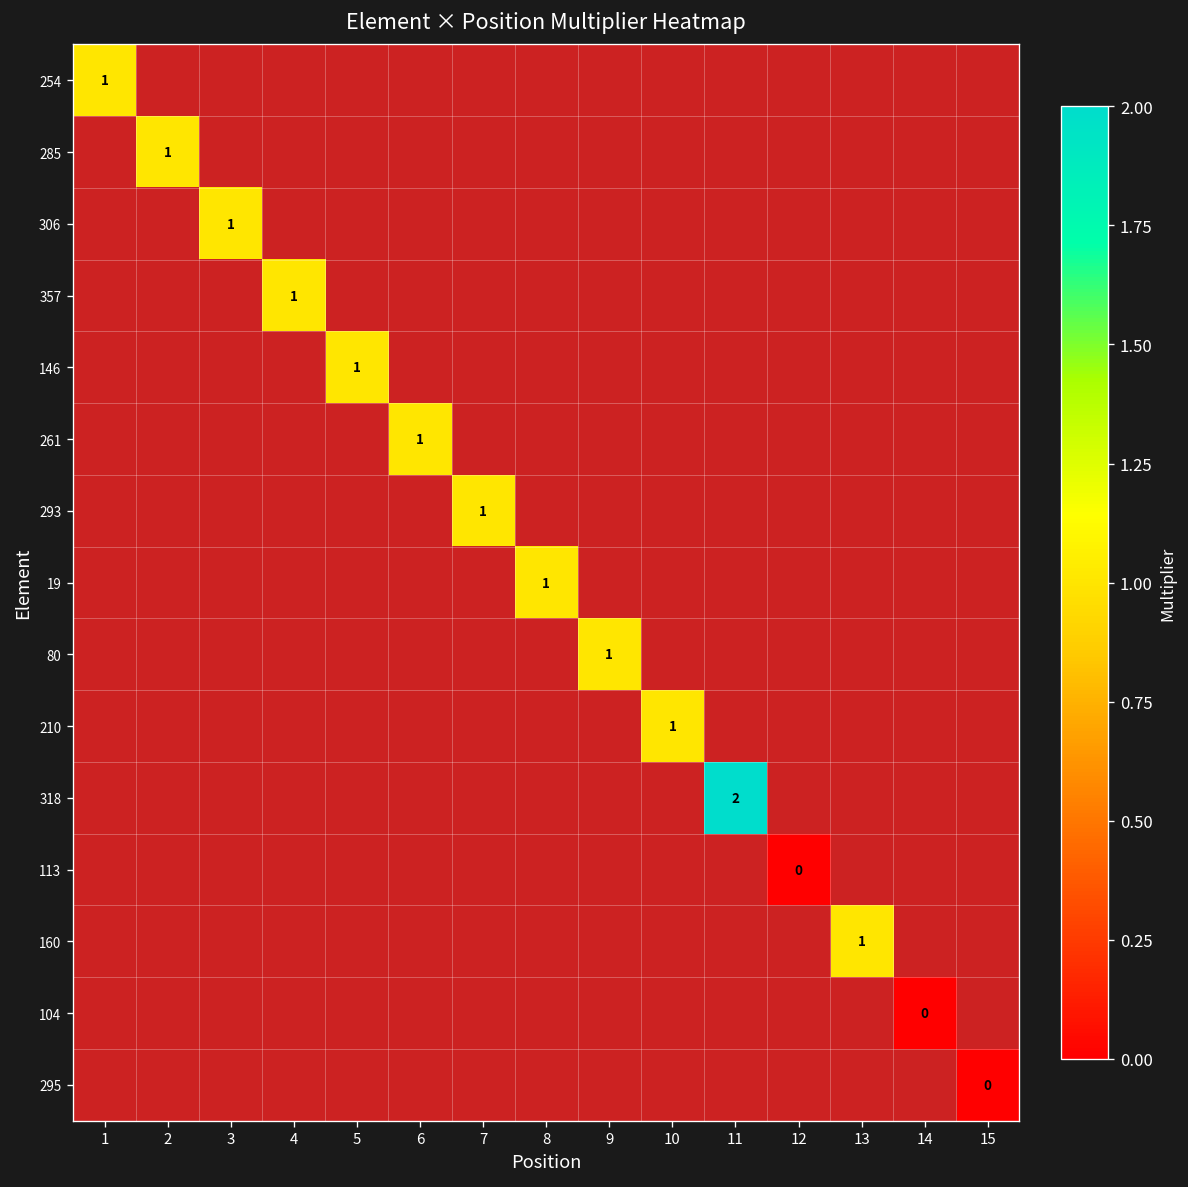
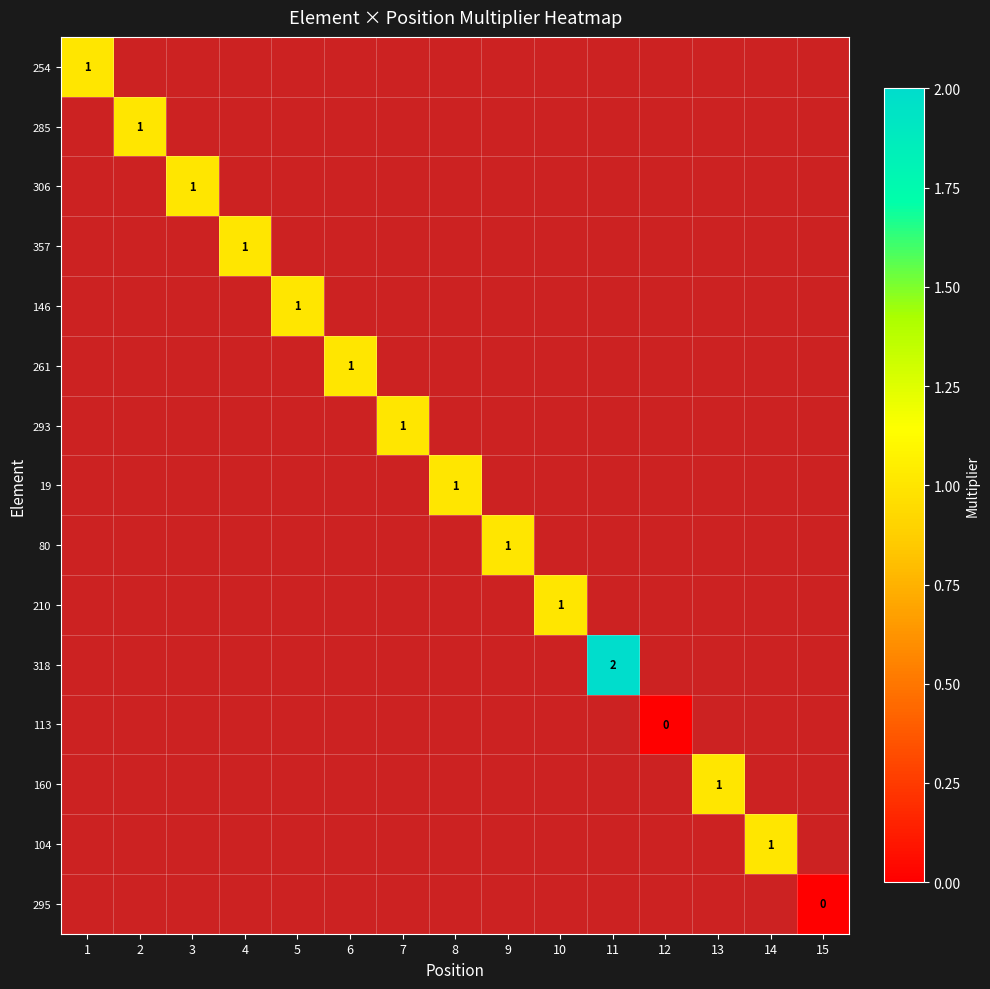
104, 14: 0 -> 1
